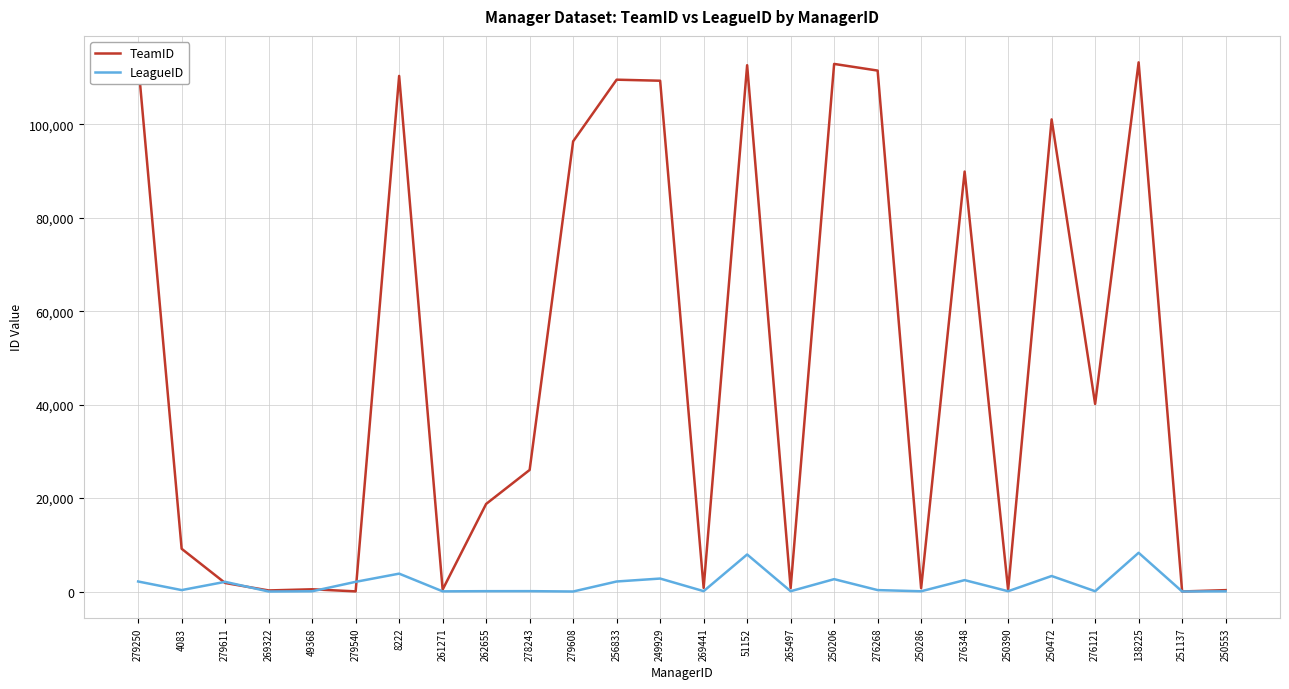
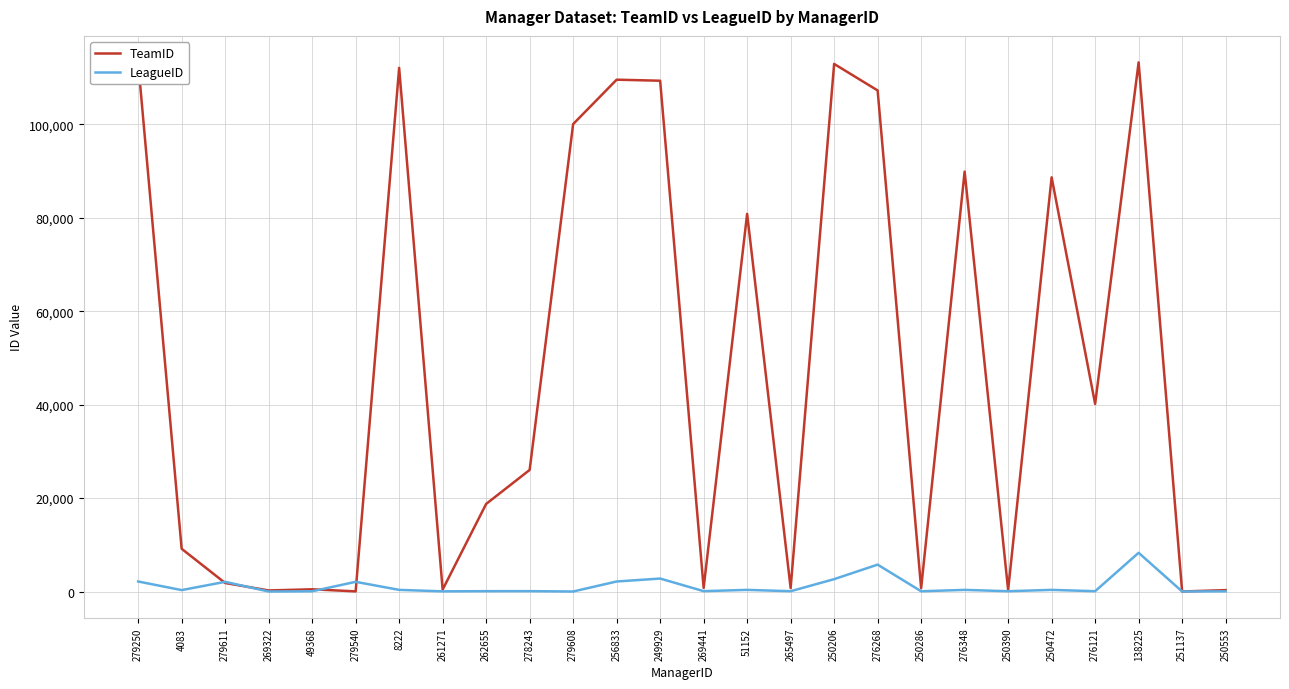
TeamID, 8222: 110,000 -> 112,000
LeagueID, 8222: 4,000 -> 0
TeamID, 279608: 96,000 -> 100,000
TeamID, 51152: 113,000 -> 81,000
LeagueID, 51152: 8,000 -> 0
TeamID, 276268: 112,000 -> 107,000
LeagueID, 276268: 0 -> 6,000
LeagueID, 276348: 2,000 -> 0
TeamID, 250472: 101,000 -> 89,000
LeagueID, 250472: 3,000 -> 0
